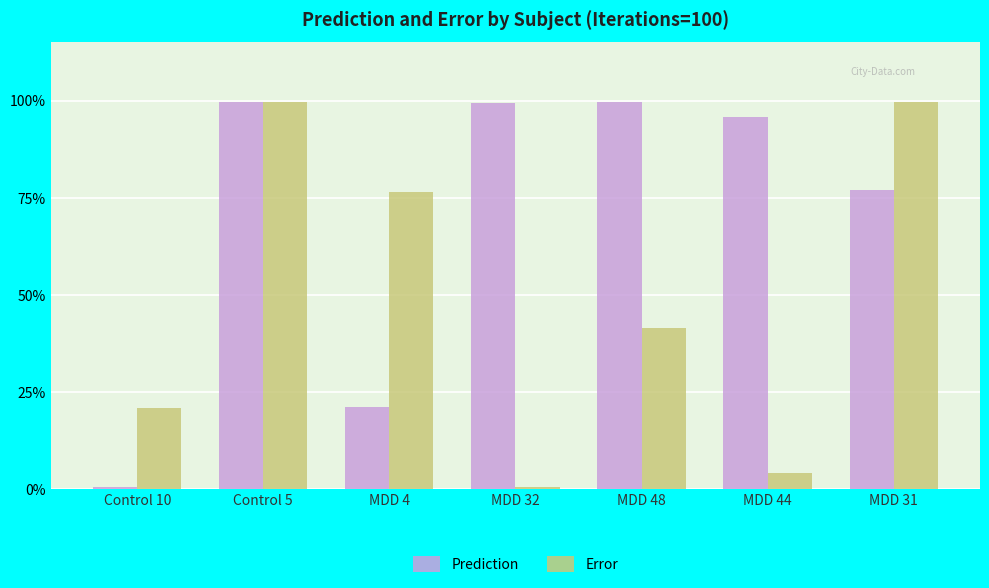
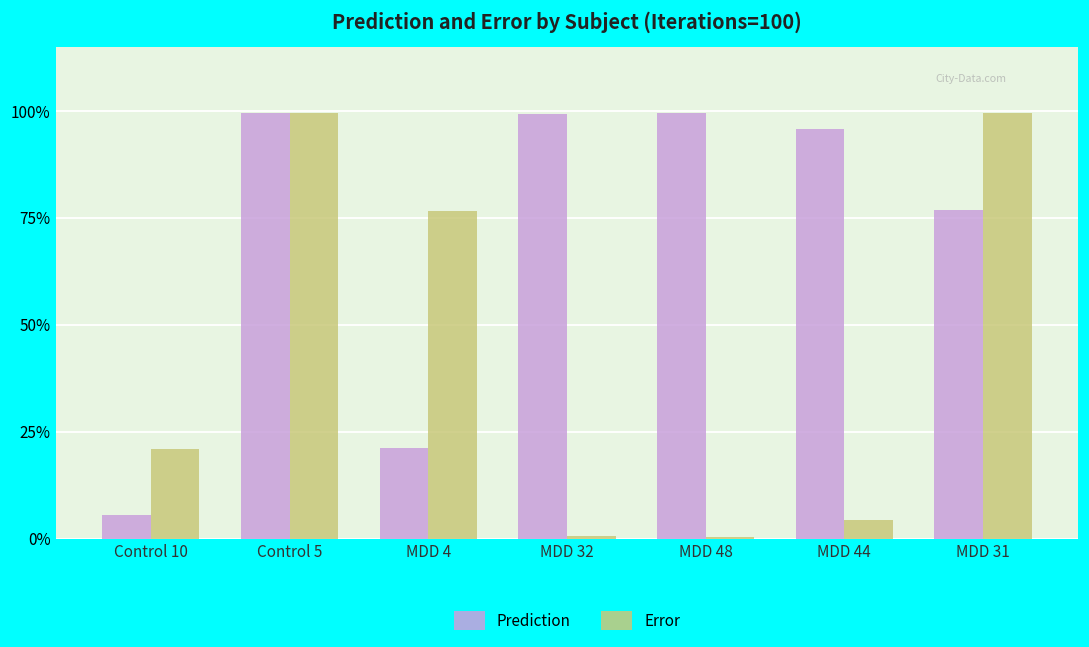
Prediction, Control 10: 1% -> 6%
Error, MDD 48: 41% -> 0%
